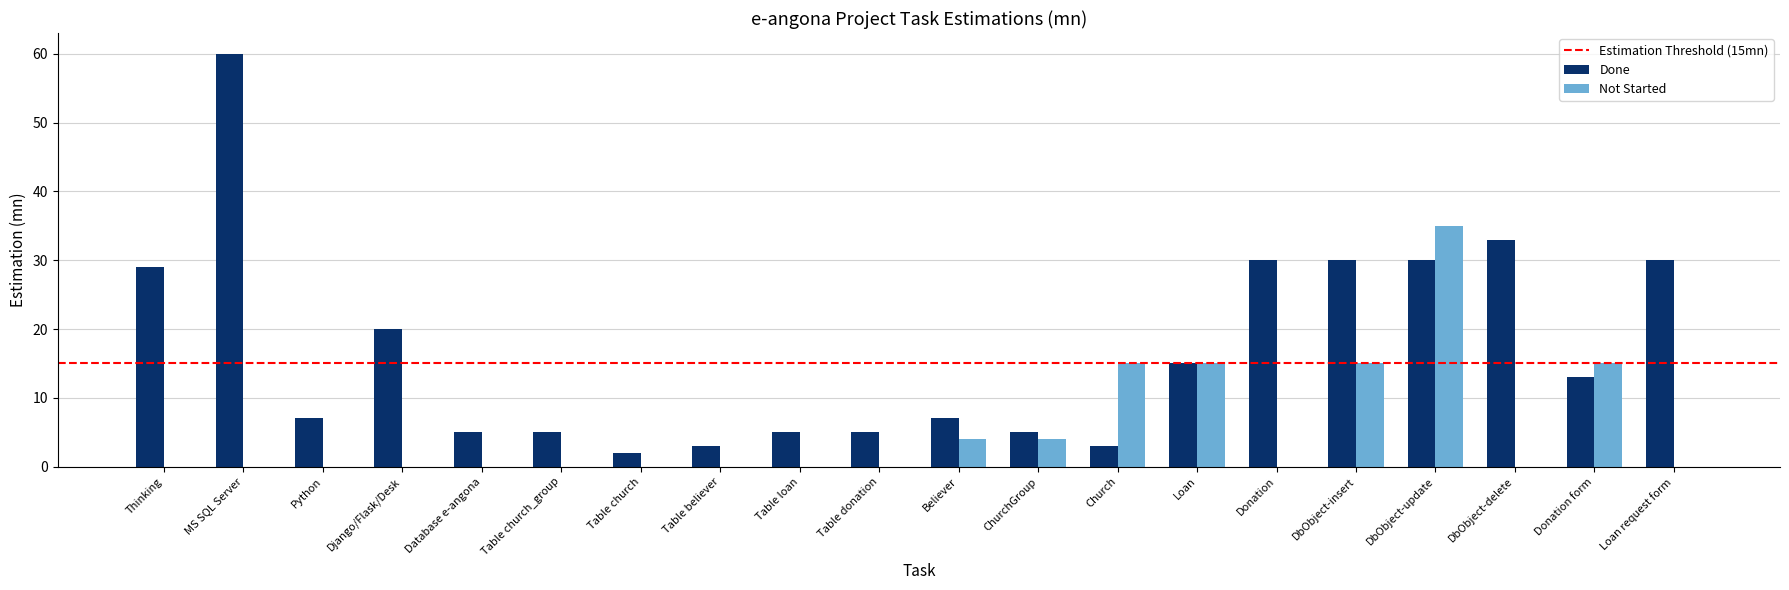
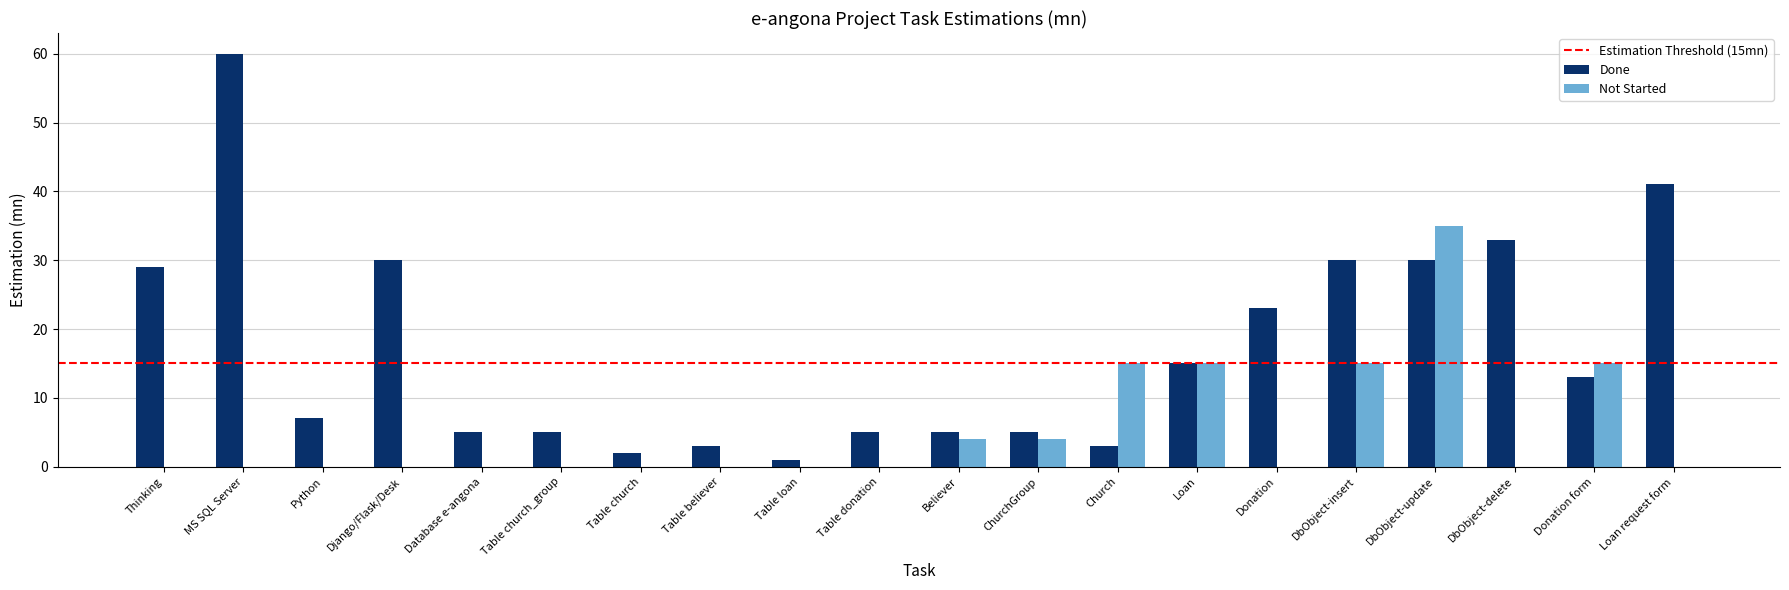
Done, Django/Flask/Desk: 20 -> 30
Done, Table loan: 5 -> 1
Done, Believer: 7 -> 5
Done, Donation: 30 -> 23
Done, Loan request form: 30 -> 41
